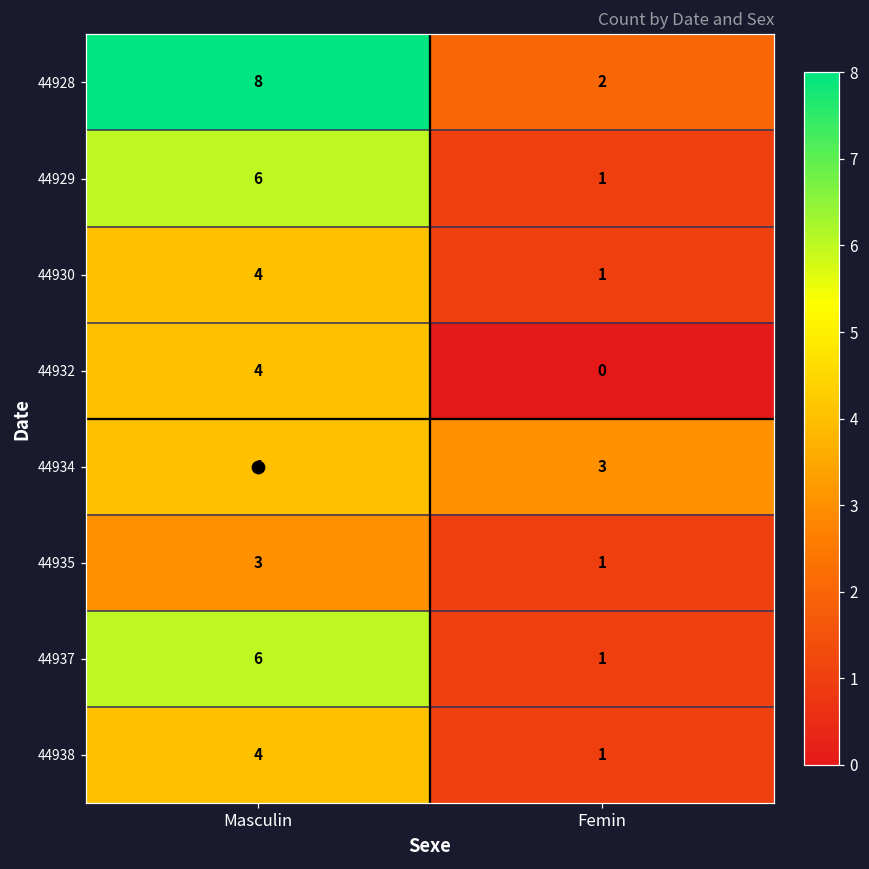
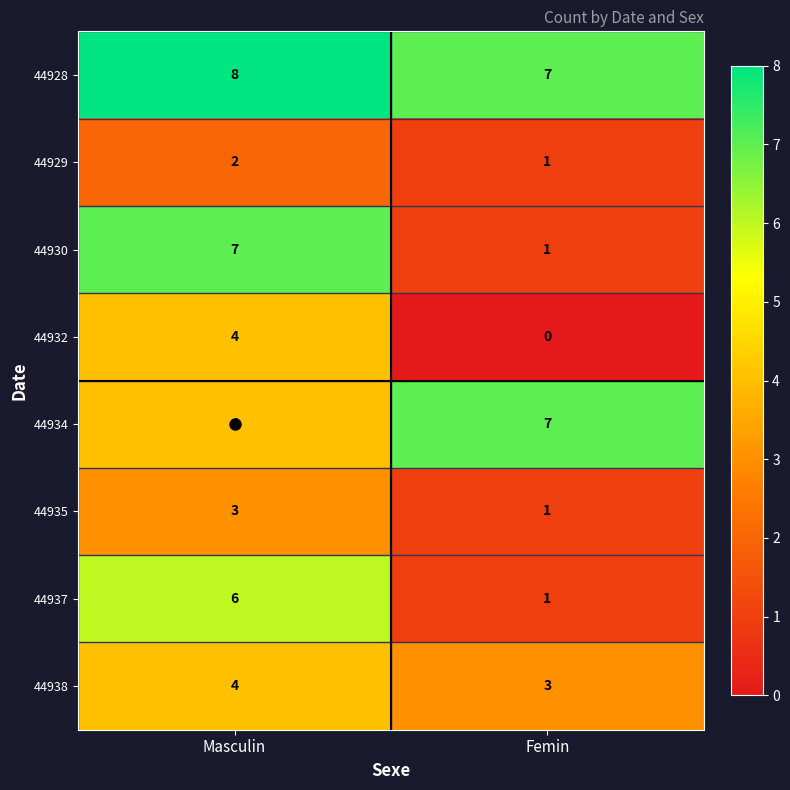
44928, Femin: 2 -> 7
44929, Masculin: 6 -> 2
44930, Masculin: 4 -> 7
44934, Femin: 3 -> 7
44938, Femin: 1 -> 3
